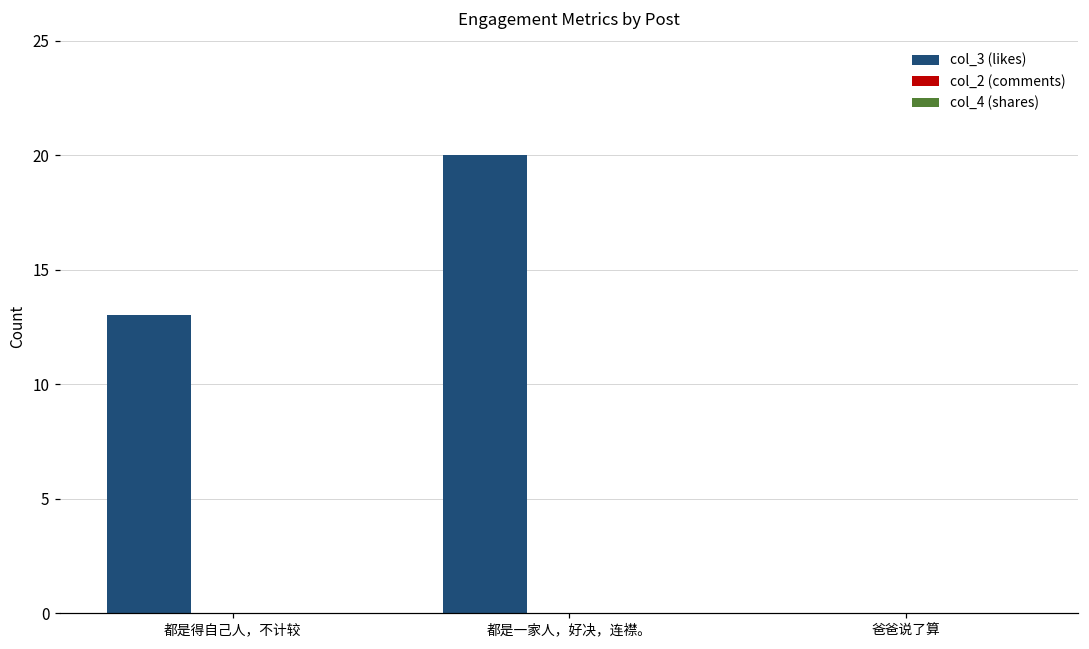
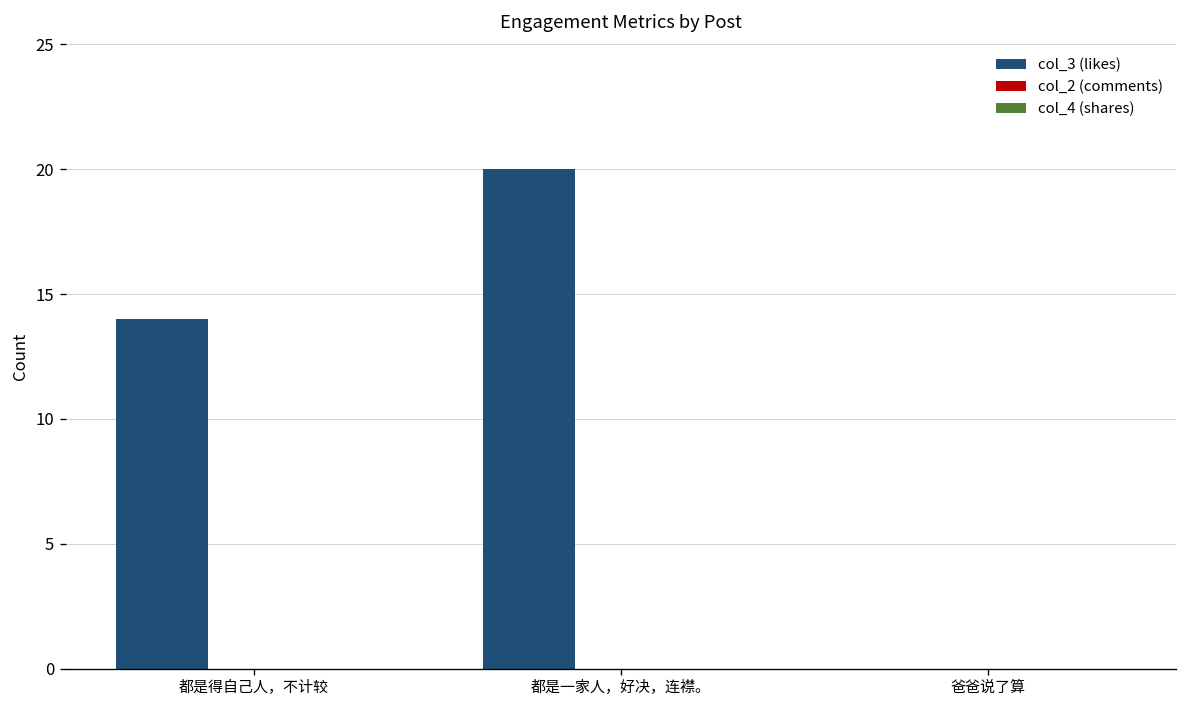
col_3 (likes), 都是得自己人，不计较: 13 -> 14
